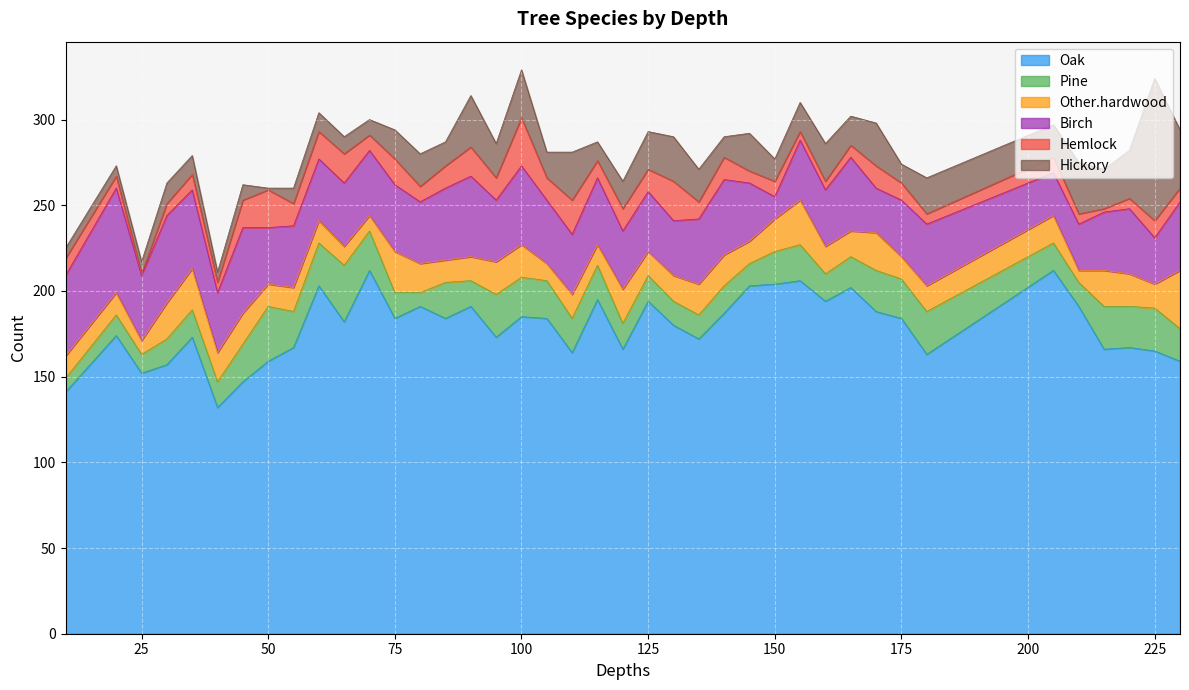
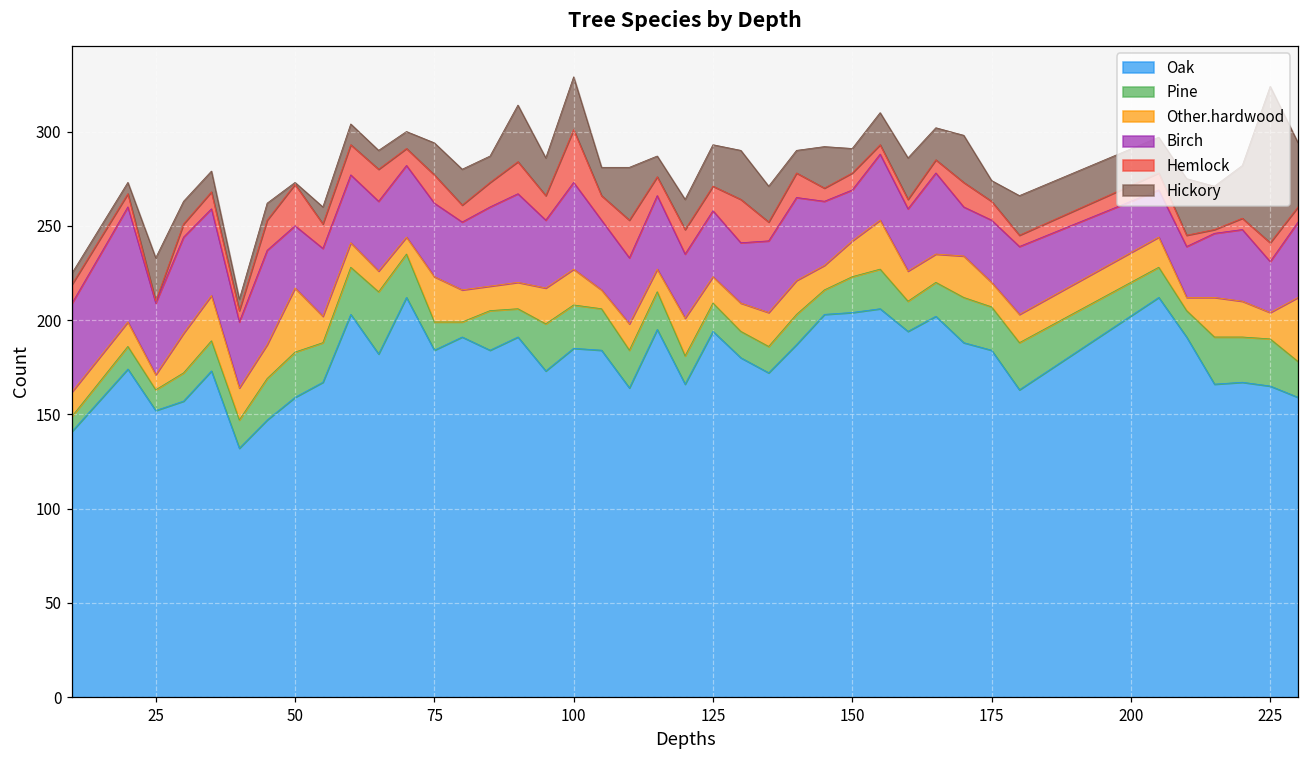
Hickory, 25: 7 -> 23
Pine, 50: 32 -> 24
Other.hardwood, 50: 13 -> 34
Birch, 150: 13 -> 27
